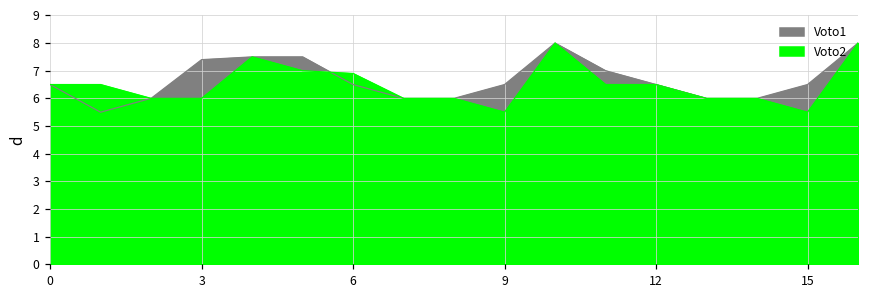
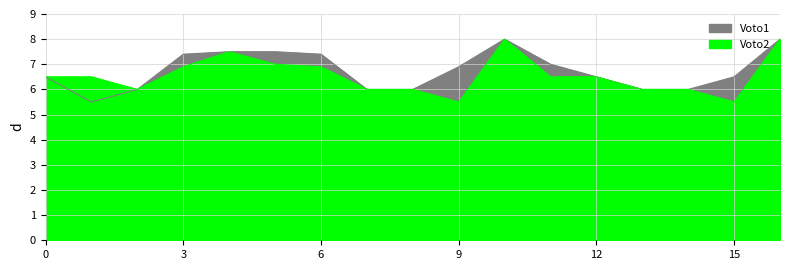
Voto2, 3: 6.0 -> 6.9
Voto1, 6: 6.5 -> 7.4
Voto1, 9: 6.5 -> 6.9
